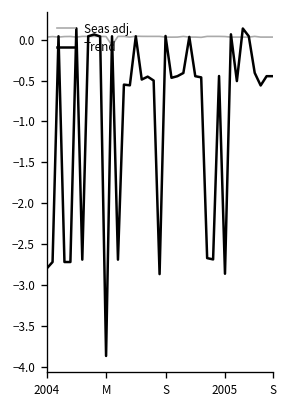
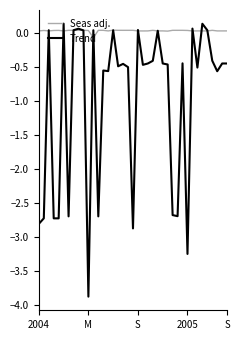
Trend, 2005: -2.9 -> -3.2
